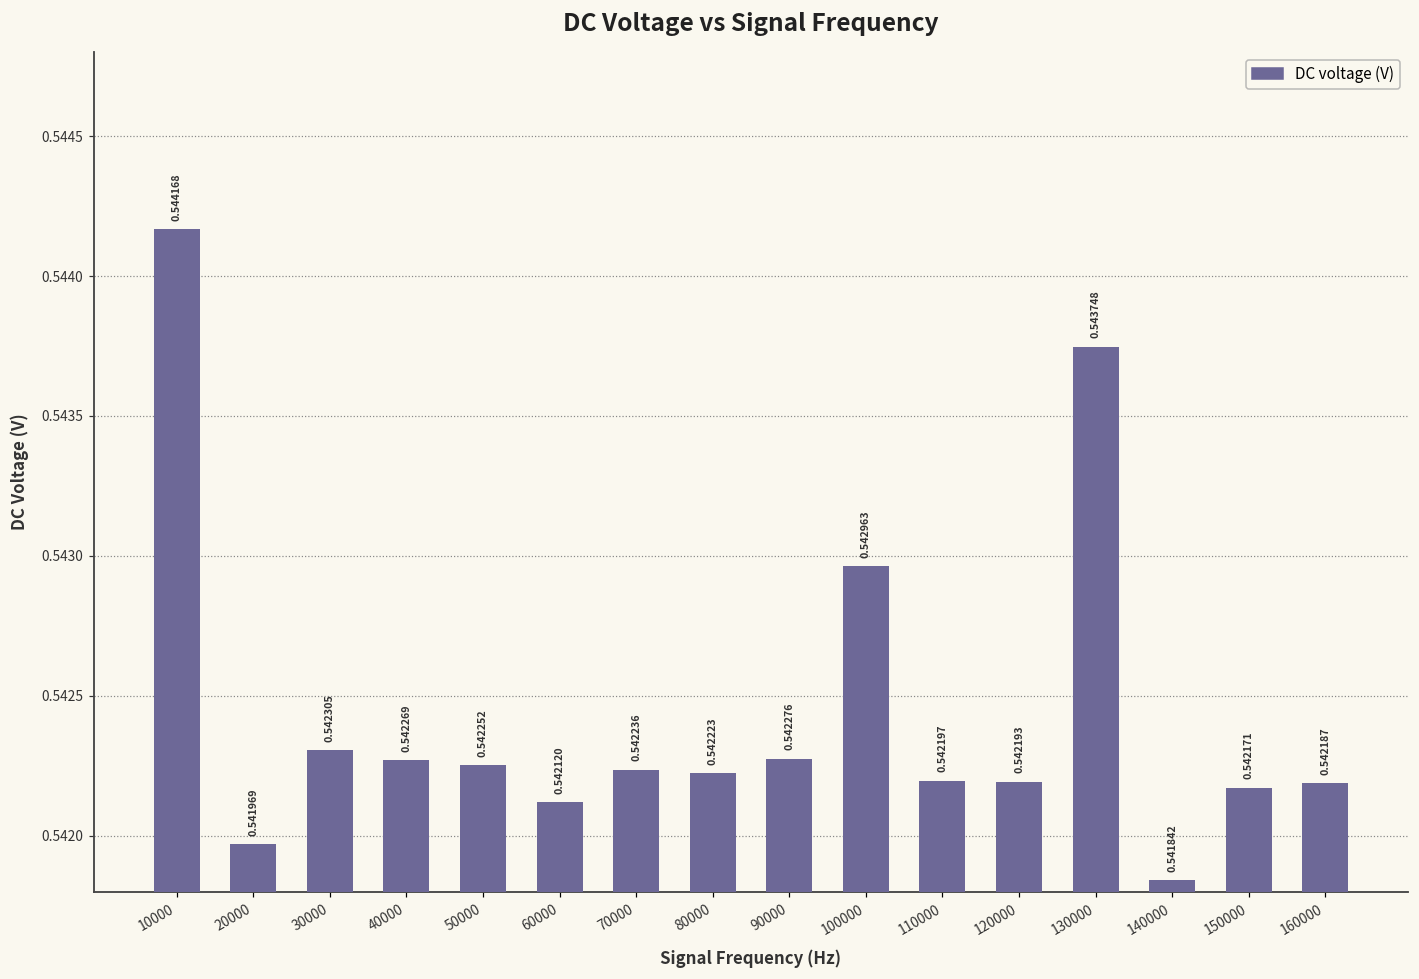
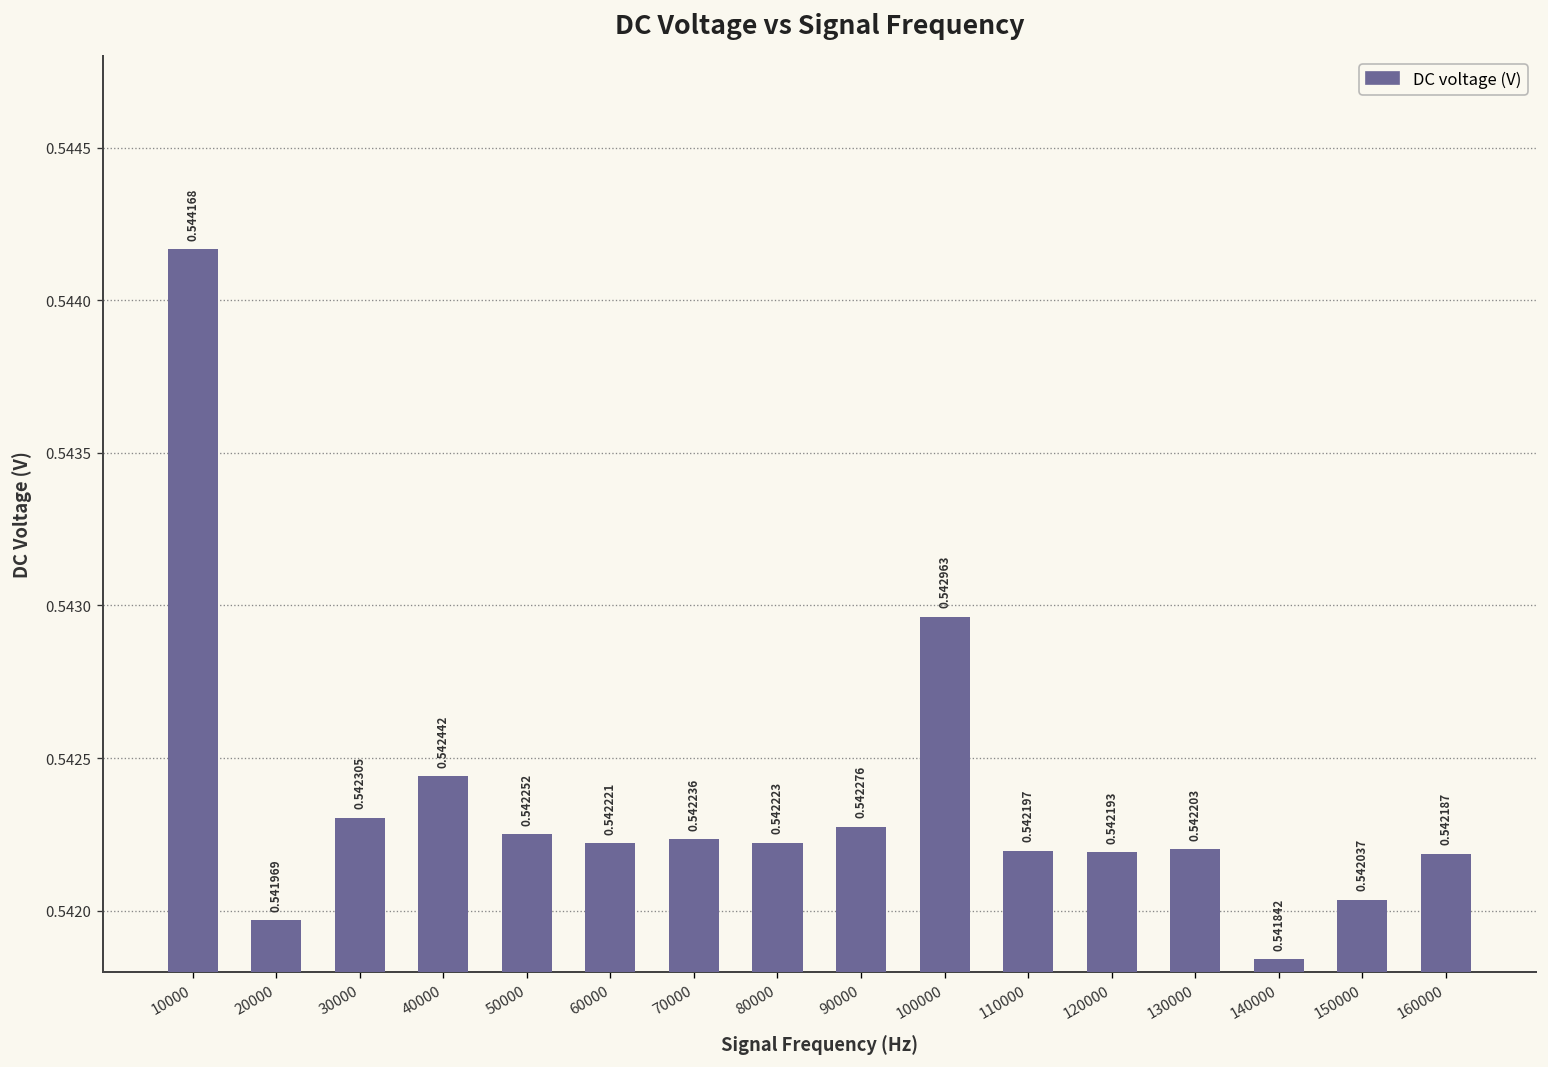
40000: 0.542269 -> 0.542442
60000: 0.542120 -> 0.542221
130000: 0.543748 -> 0.542203
150000: 0.542171 -> 0.542037
